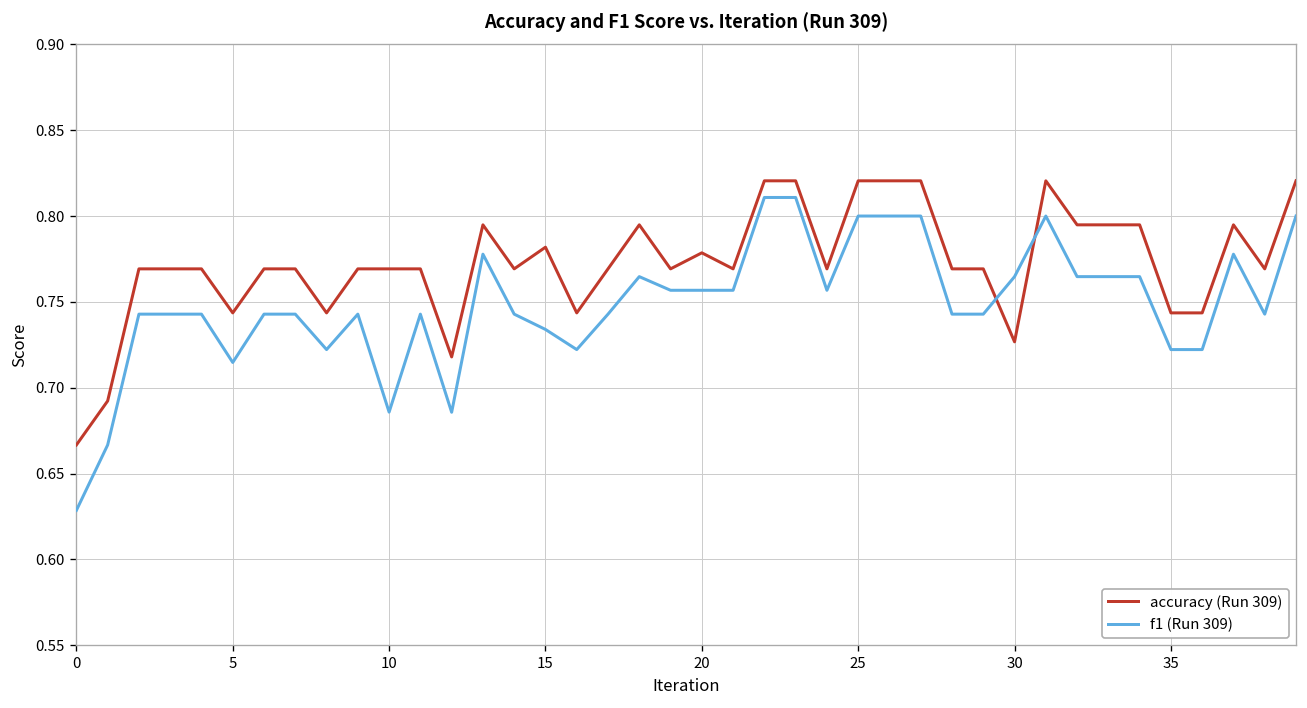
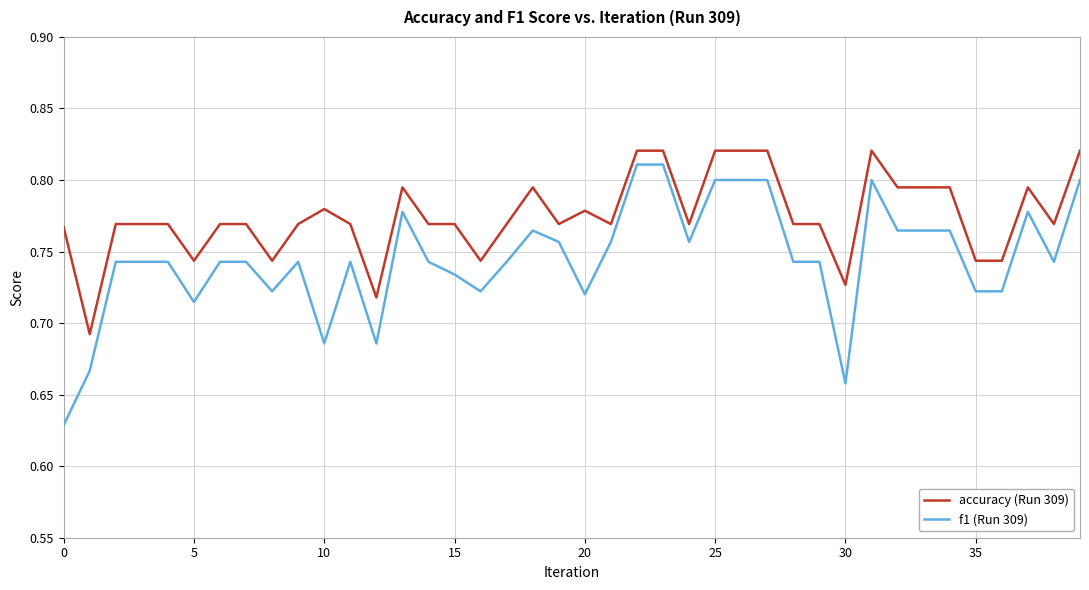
accuracy (Run 309), 0: 0.667 -> 0.767
accuracy (Run 309), 10: 0.769 -> 0.780
accuracy (Run 309), 15: 0.782 -> 0.769
f1 (Run 309), 20: 0.757 -> 0.720
f1 (Run 309), 30: 0.765 -> 0.658
